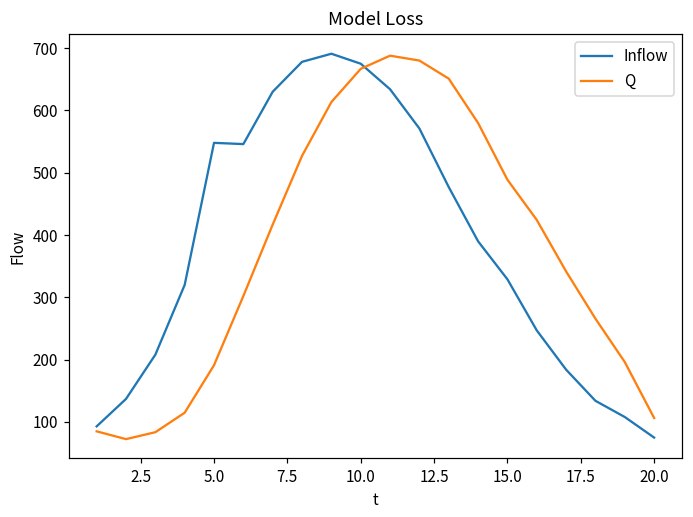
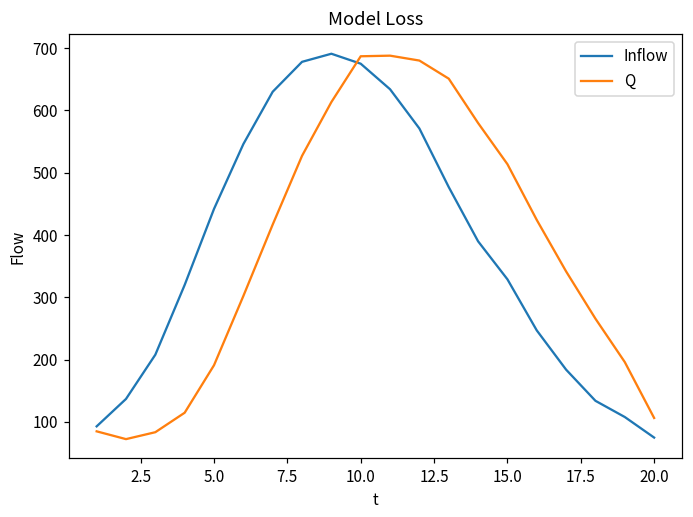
Inflow, 5.0: 550 -> 440
Q, 10.0: 670 -> 690
Q, 15.0: 490 -> 510
